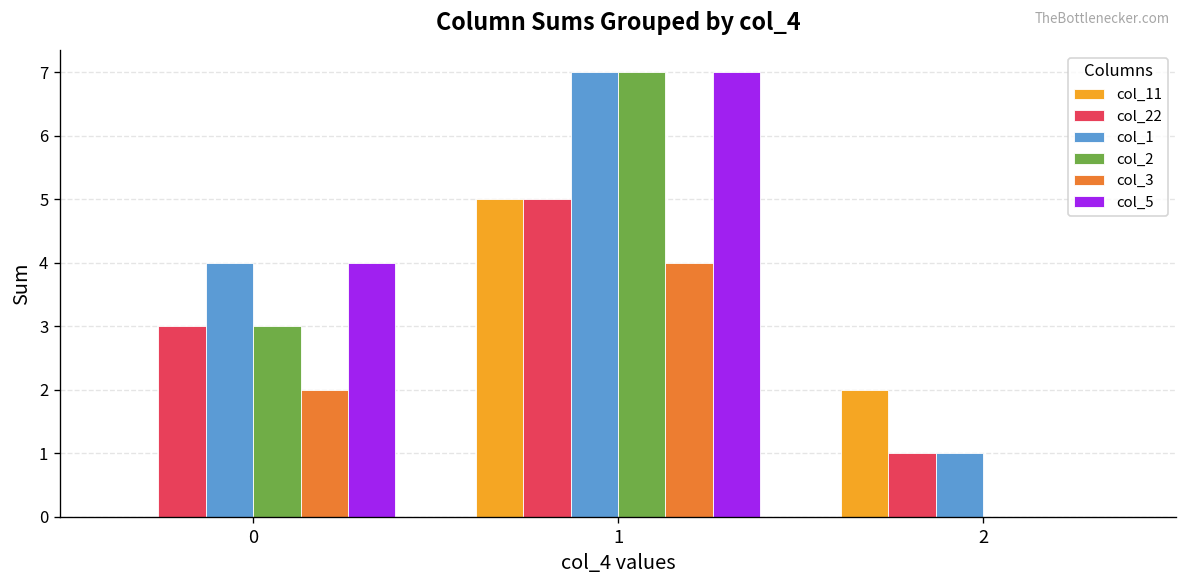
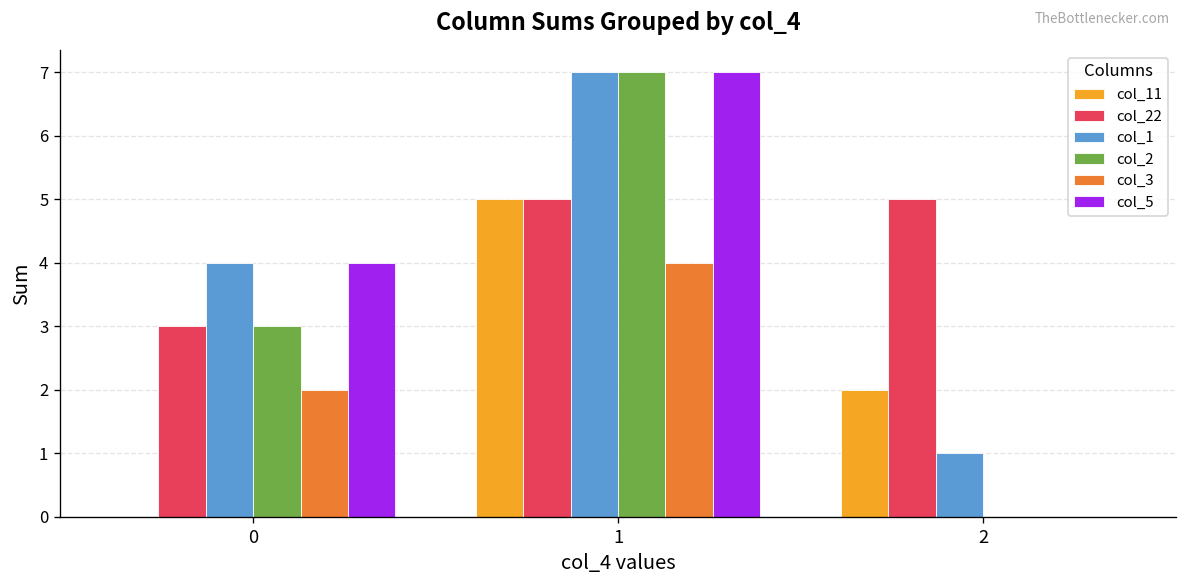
col_22, 2: 1 -> 5
